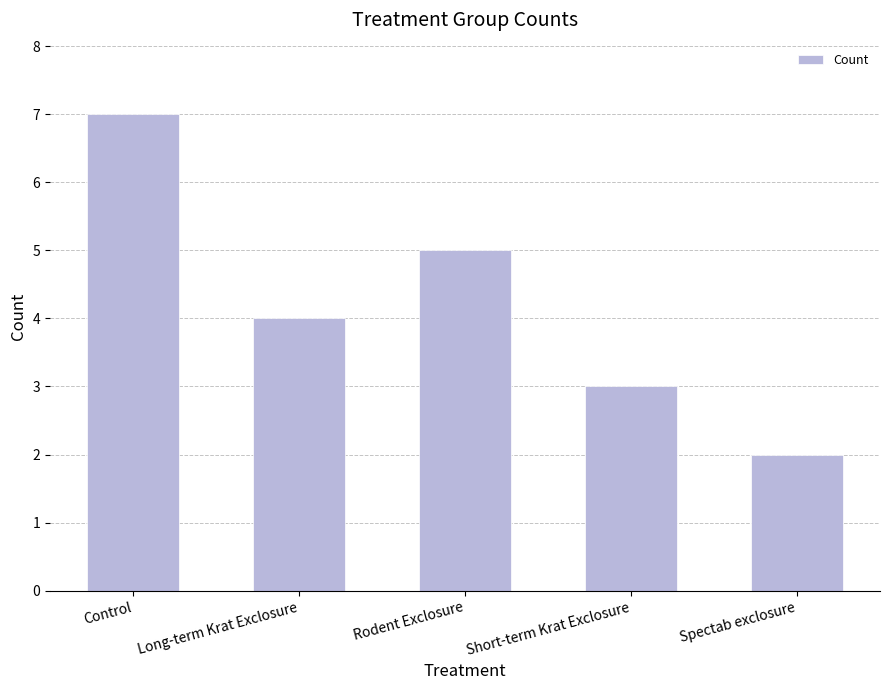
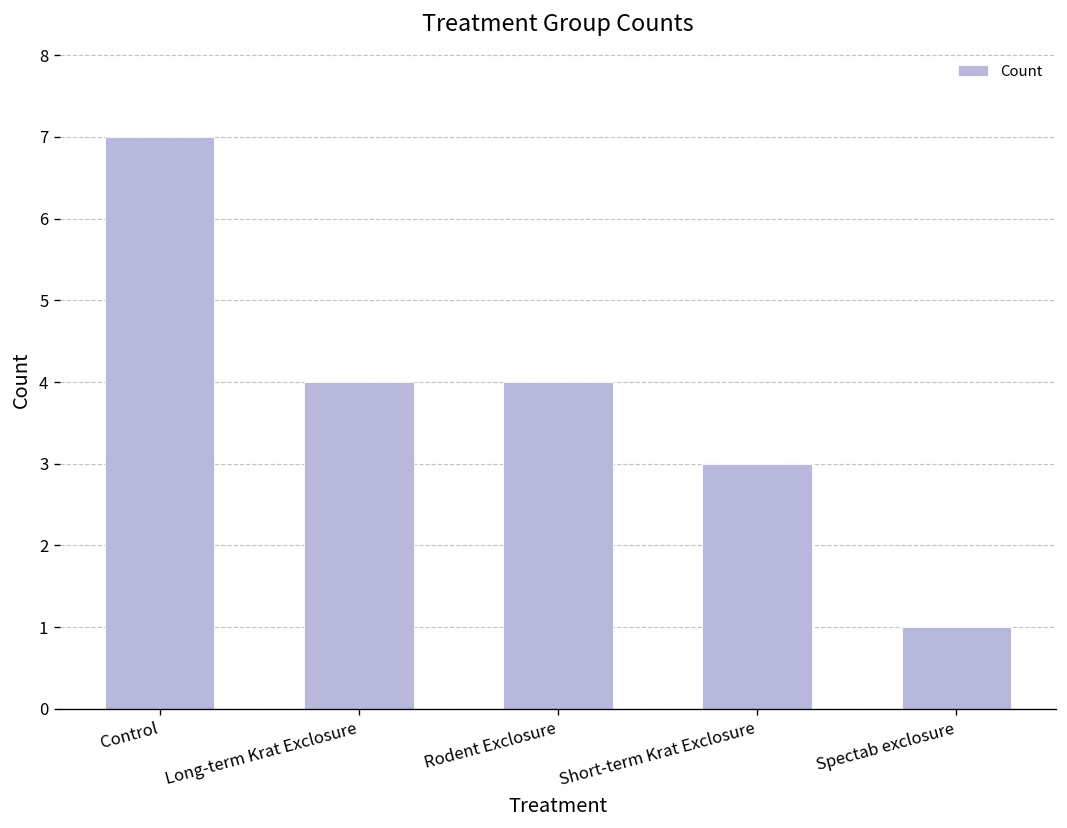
Rodent Exclosure: 5 -> 4
Spectab exclosure: 2 -> 1
